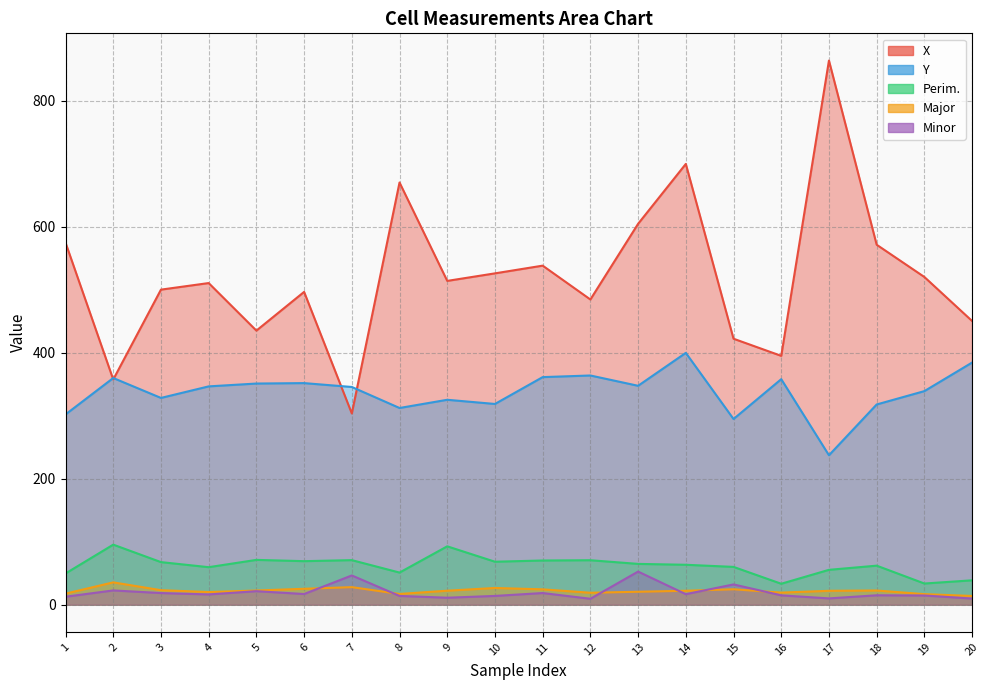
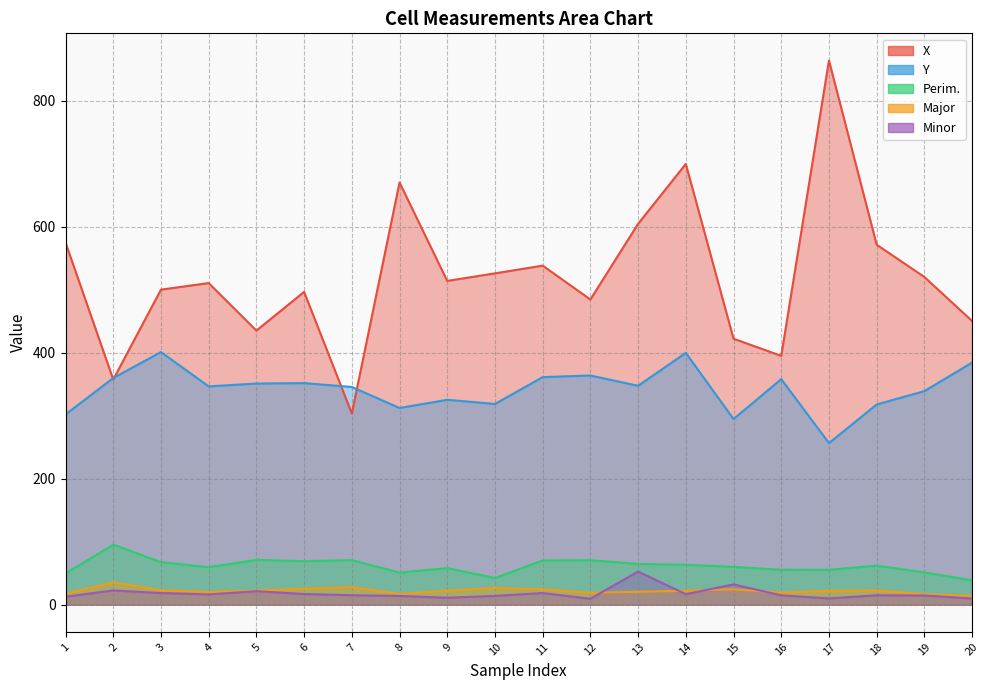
Y, 3: 330 -> 400
Minor, 7: 50 -> 20
Perim., 9: 90 -> 60
Perim., 10: 70 -> 40
Perim., 16: 30 -> 60
Y, 17: 240 -> 260
Perim., 19: 30 -> 50
